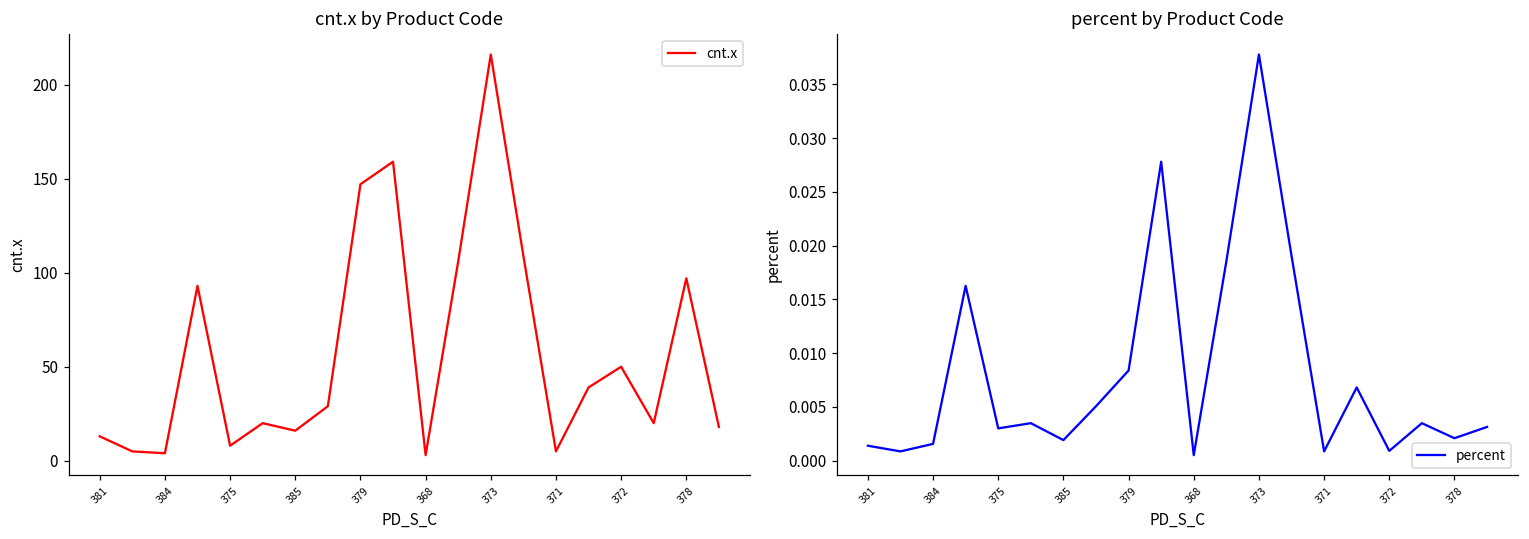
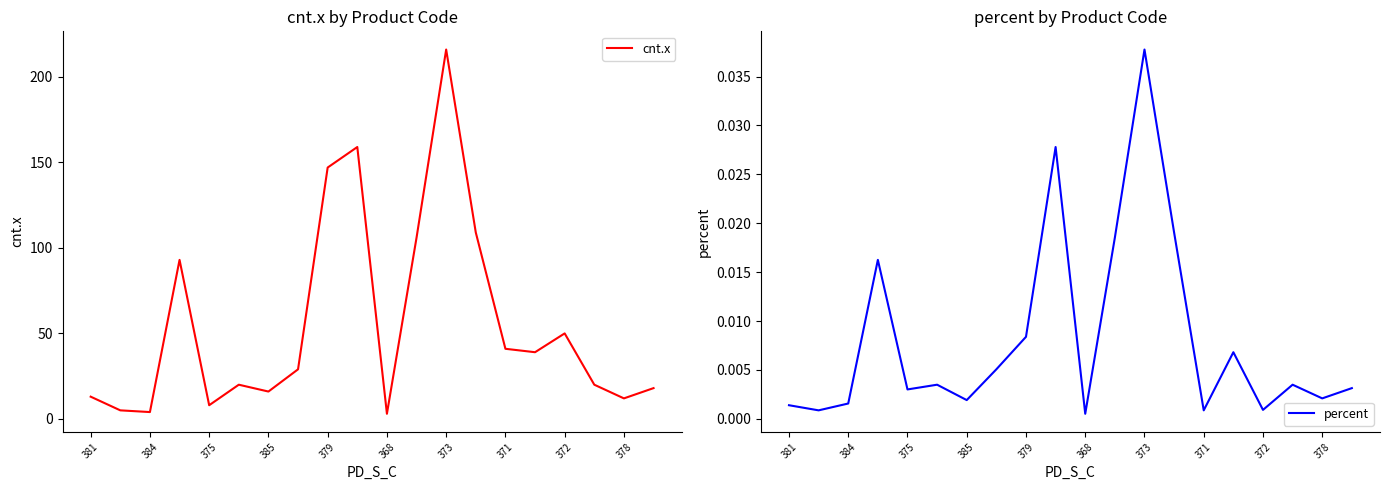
cnt.x by Product Code, 371: 5 -> 41
cnt.x by Product Code, 378: 97 -> 12
